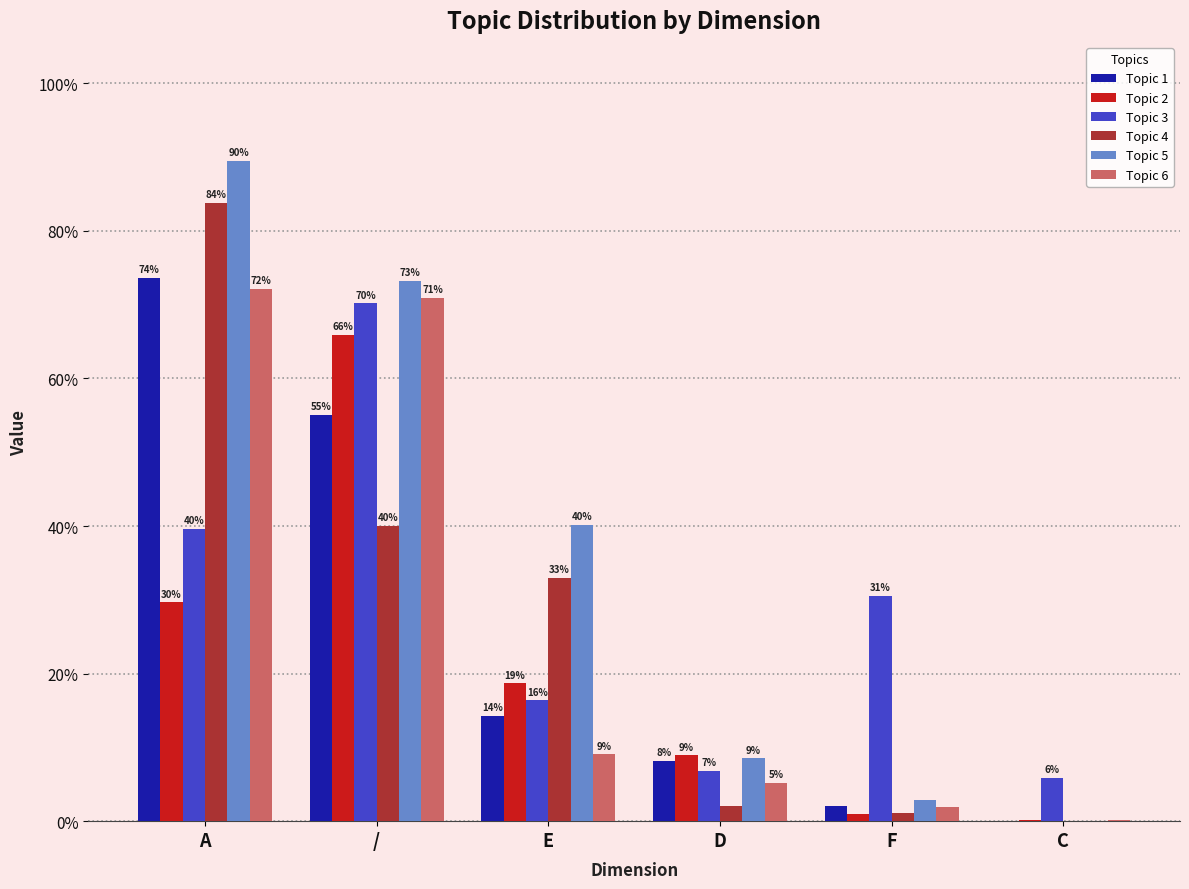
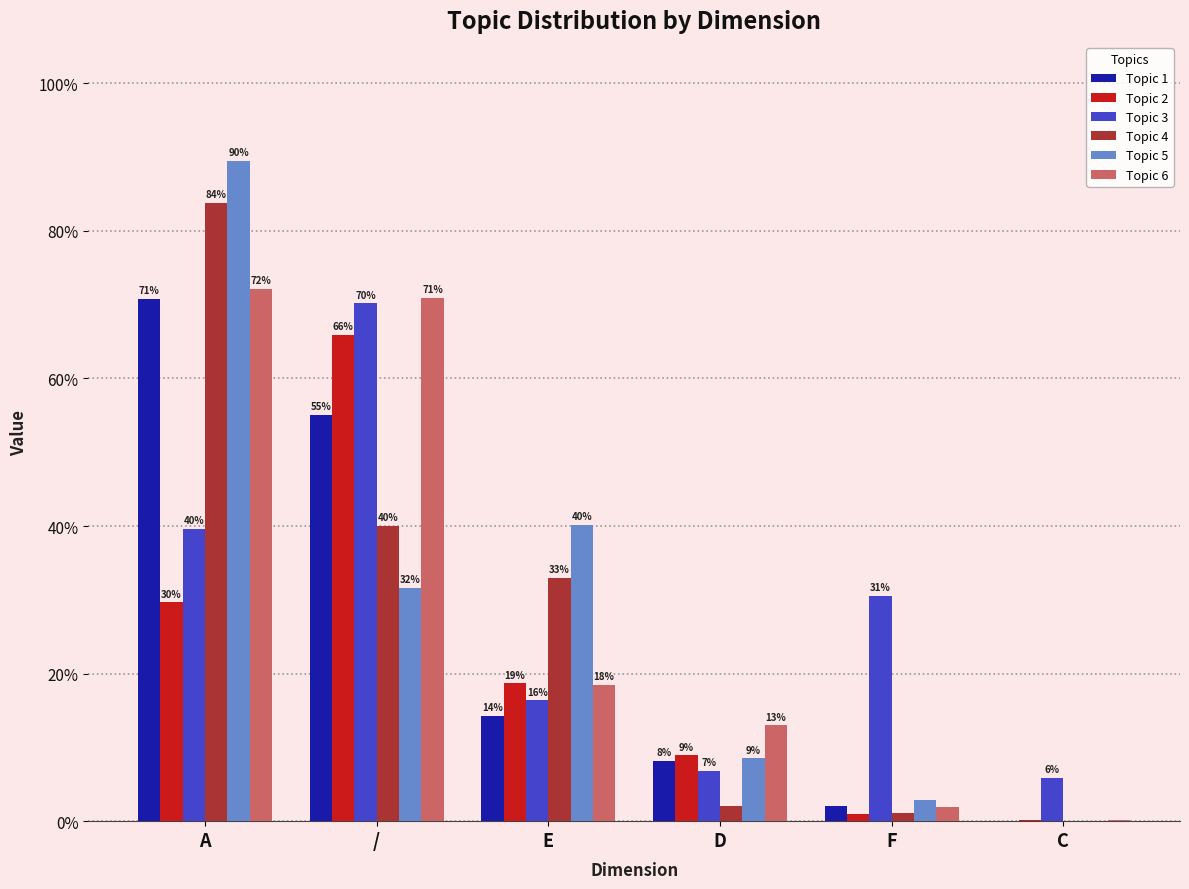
Topic 1, A: 74% -> 71%
Topic 5, /: 73% -> 32%
Topic 6, E: 9% -> 18%
Topic 6, D: 5% -> 13%
